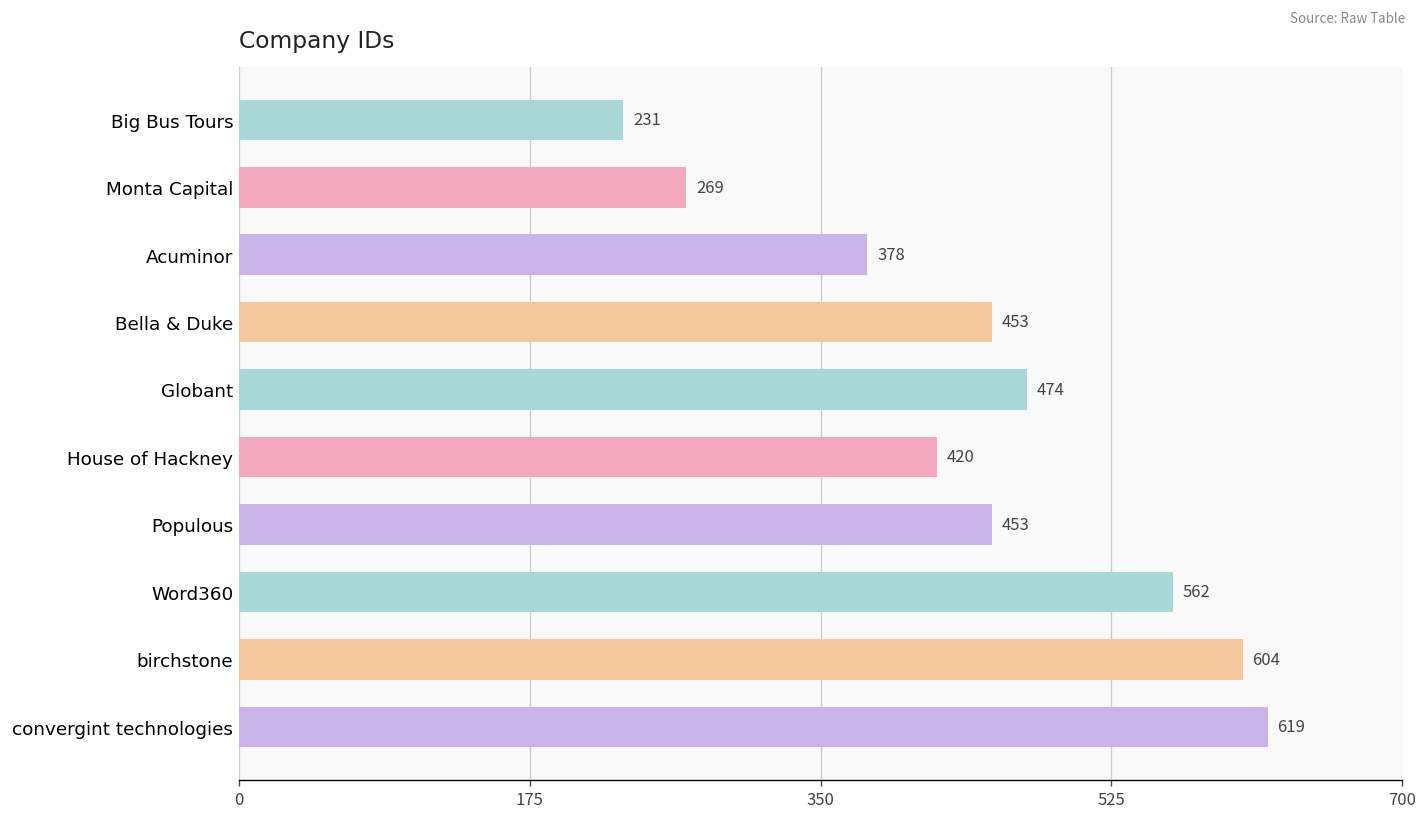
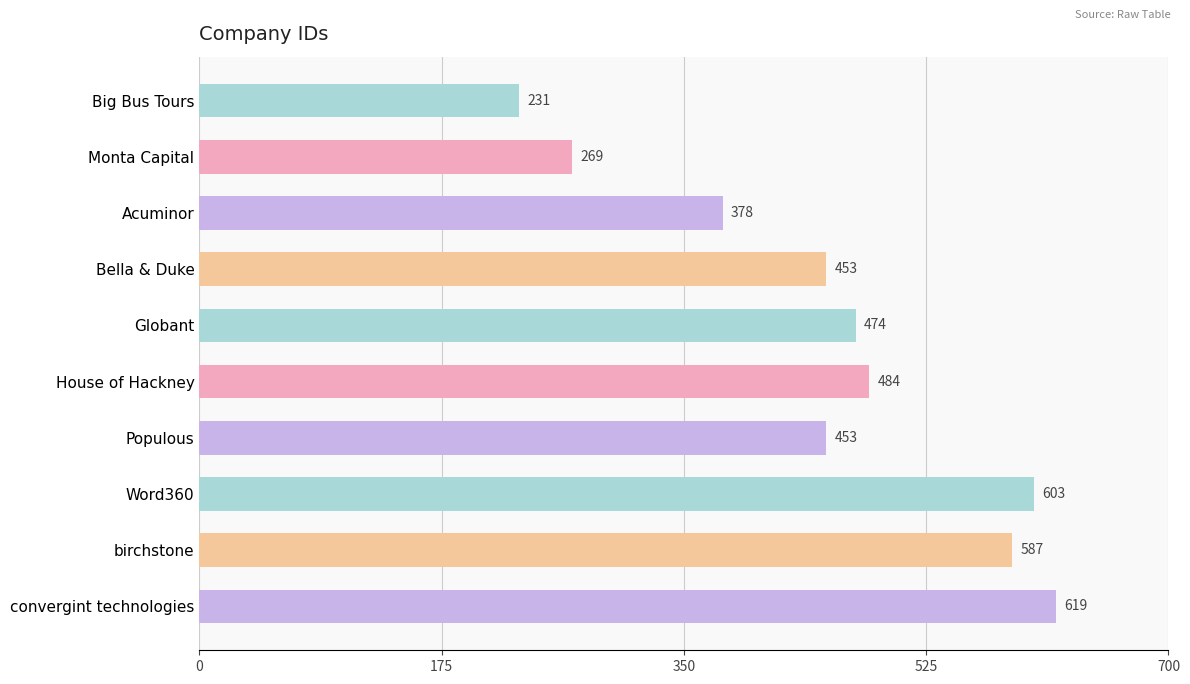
House of Hackney: 420 -> 484
Word360: 562 -> 603
birchstone: 604 -> 587
